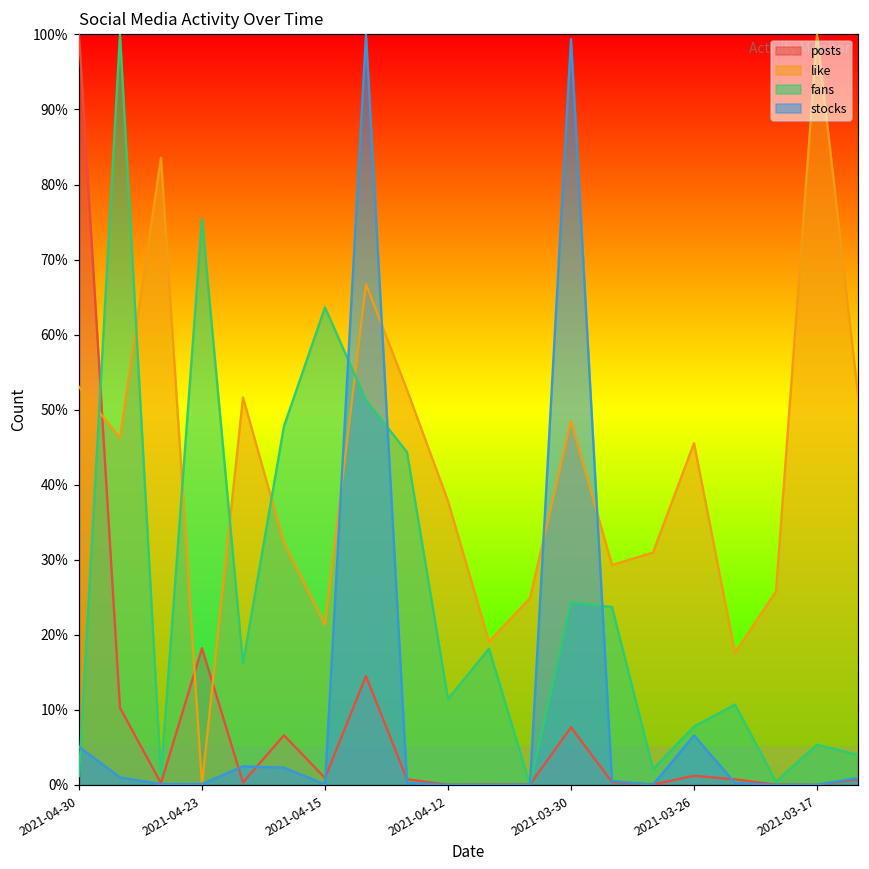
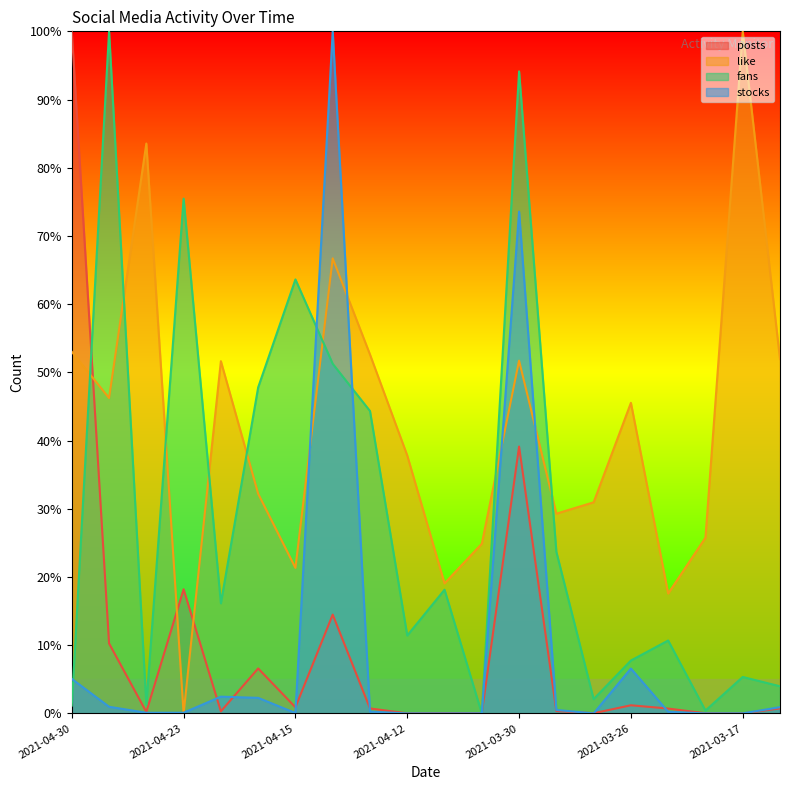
posts, 2021-03-30: 8% -> 39%
like, 2021-03-30: 48% -> 52%
fans, 2021-03-30: 24% -> 94%
stocks, 2021-03-30: 99% -> 74%
